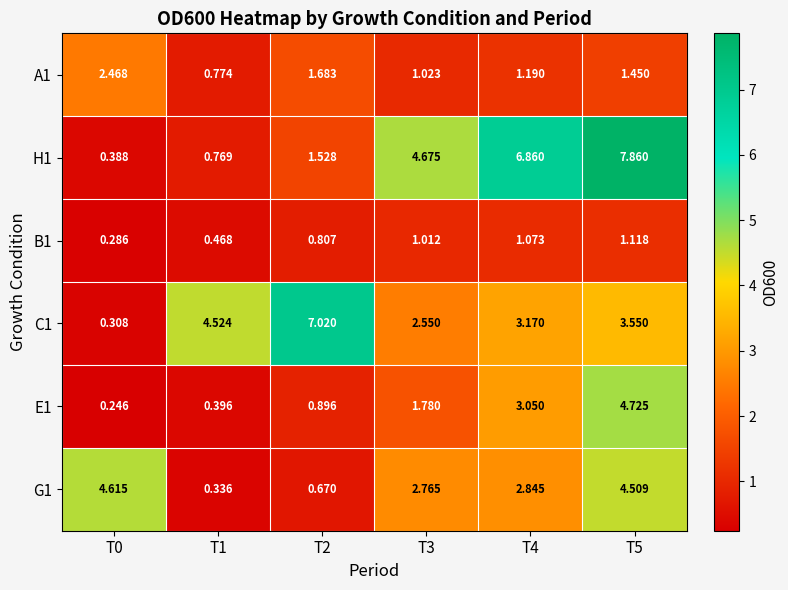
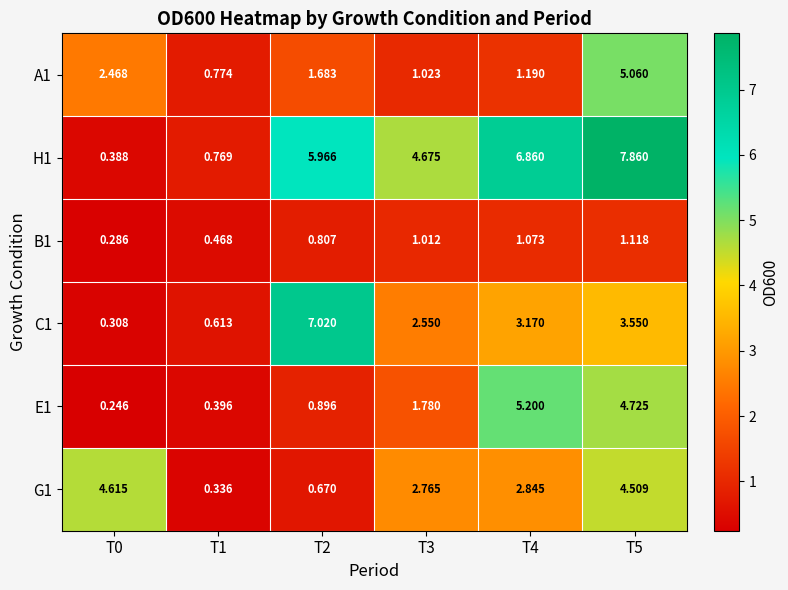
A1, T5: 1.450 -> 5.060
H1, T2: 1.528 -> 5.966
C1, T1: 4.524 -> 0.613
E1, T4: 3.050 -> 5.200
